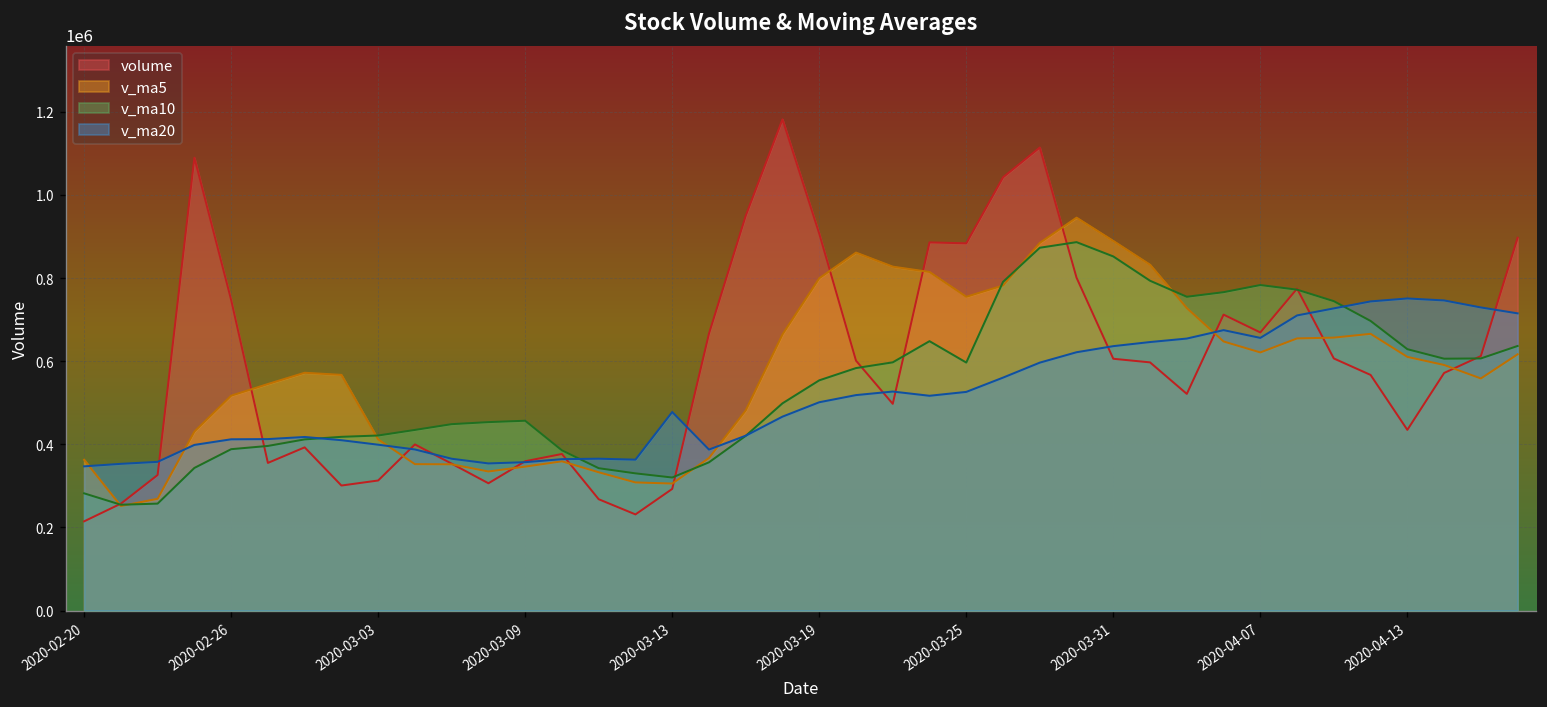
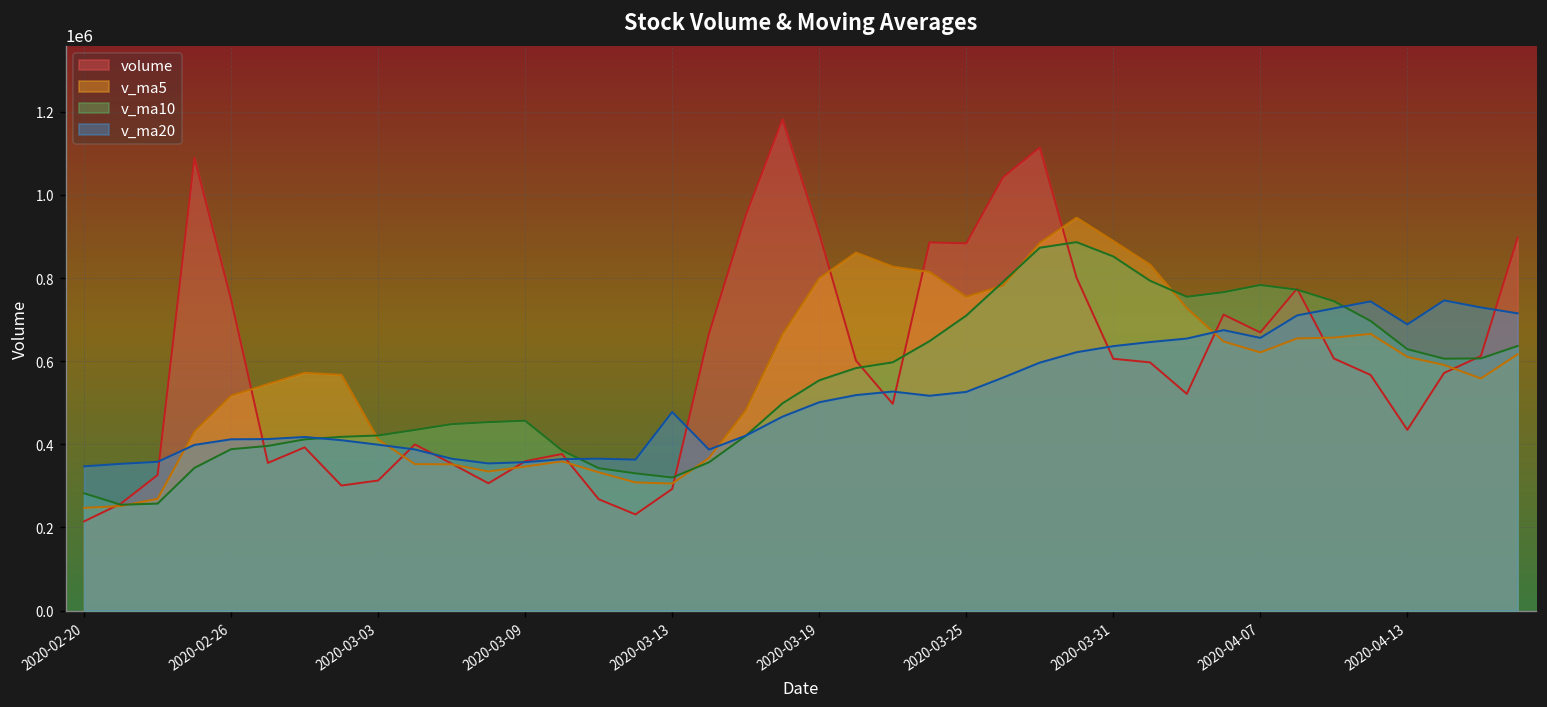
v_ma5, 2020-02-20: 360000 -> 250000
v_ma10, 2020-03-25: 600000 -> 710000
v_ma20, 2020-04-13: 750000 -> 690000
